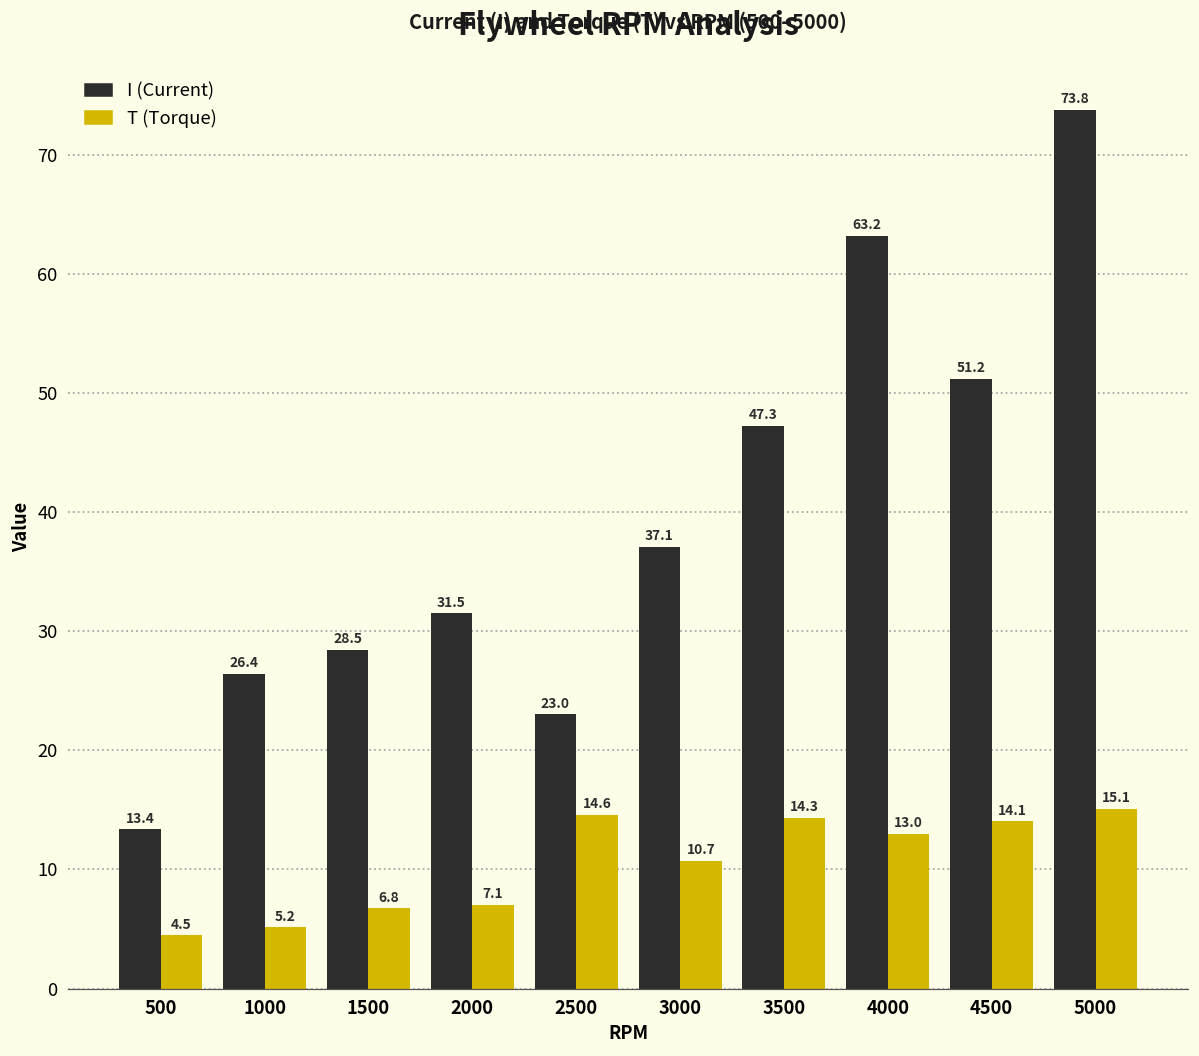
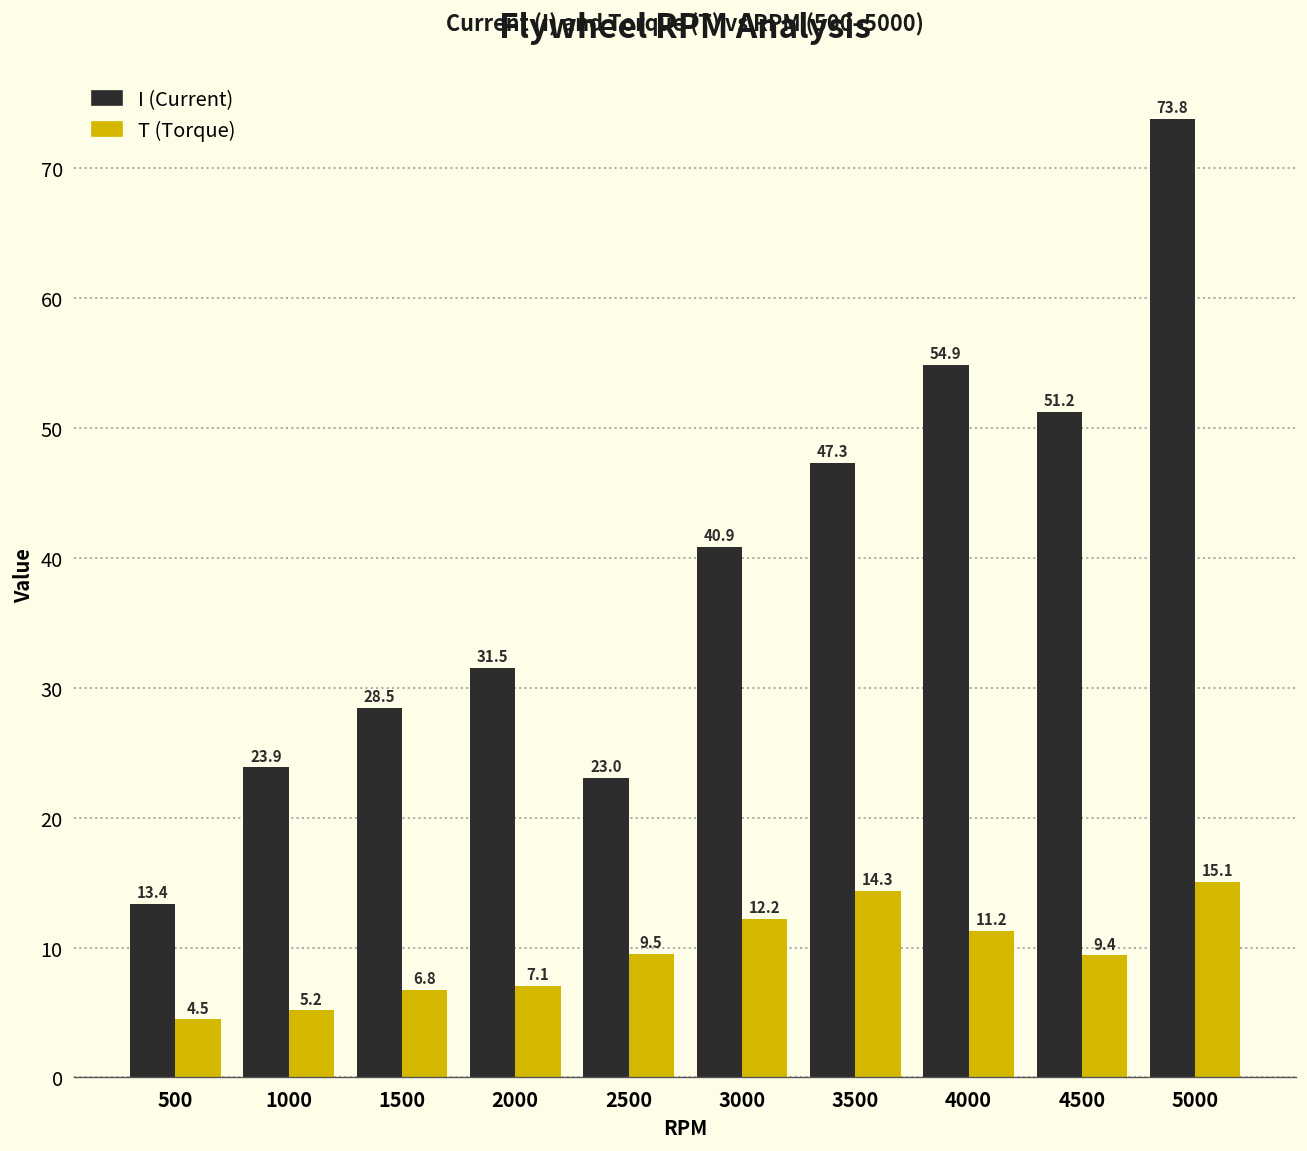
I (Current), 1000: 26.4 -> 23.9
T (Torque), 2500: 14.6 -> 9.5
I (Current), 3000: 37.1 -> 40.9
T (Torque), 3000: 10.7 -> 12.2
I (Current), 4000: 63.2 -> 54.9
T (Torque), 4000: 13.0 -> 11.2
T (Torque), 4500: 14.1 -> 9.4
